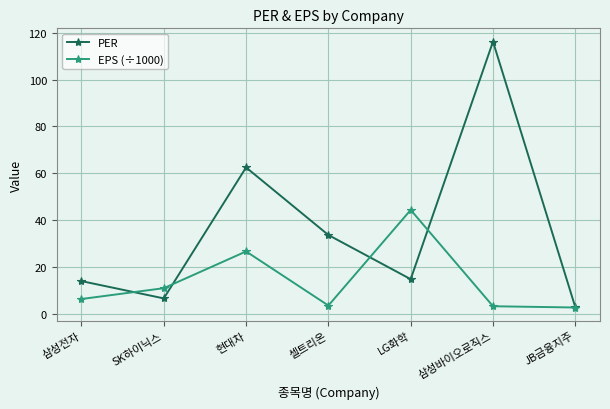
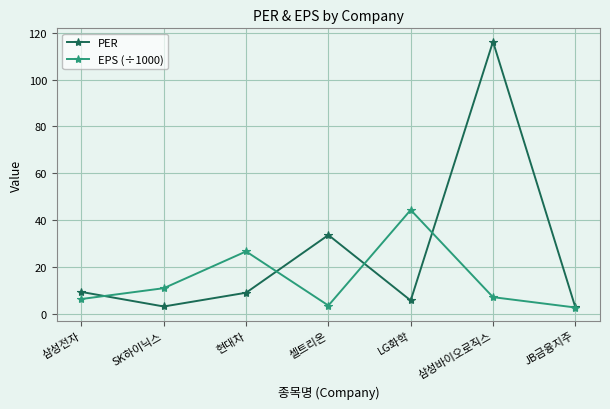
PER, 삼성전자: 14 -> 9
PER, SK하이닉스: 7 -> 3
PER, 현대차: 63 -> 9
PER, LG화학: 15 -> 6
EPS (÷1000), 삼성바이오로직스: 3 -> 7
